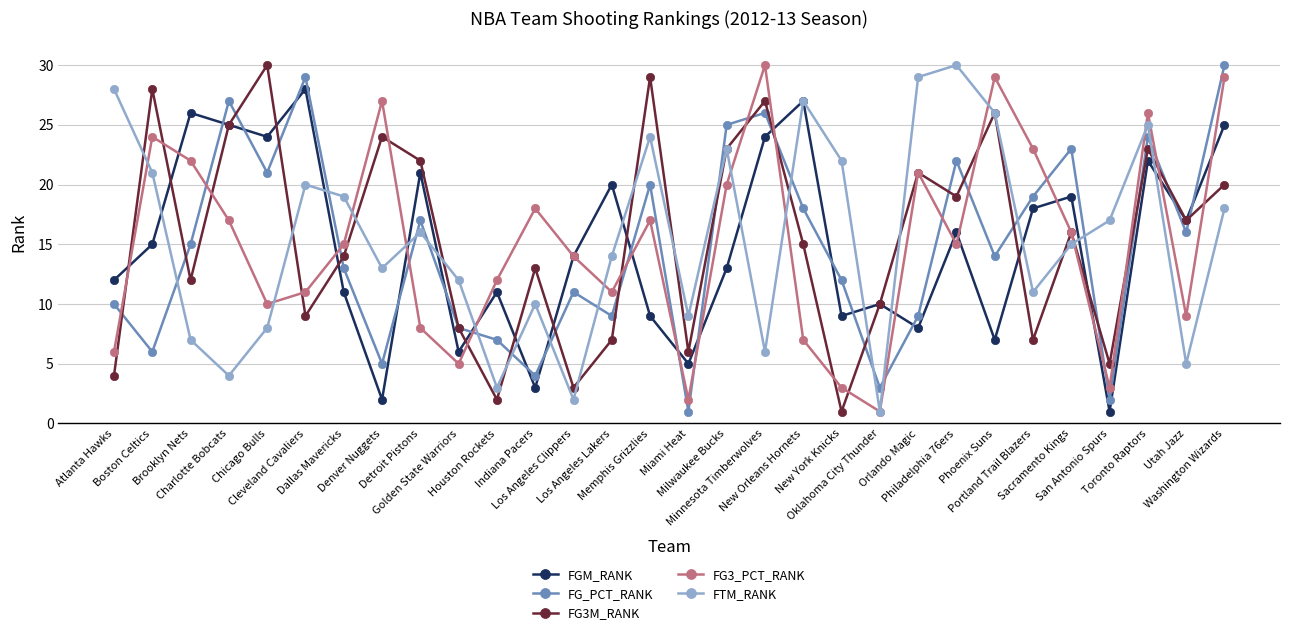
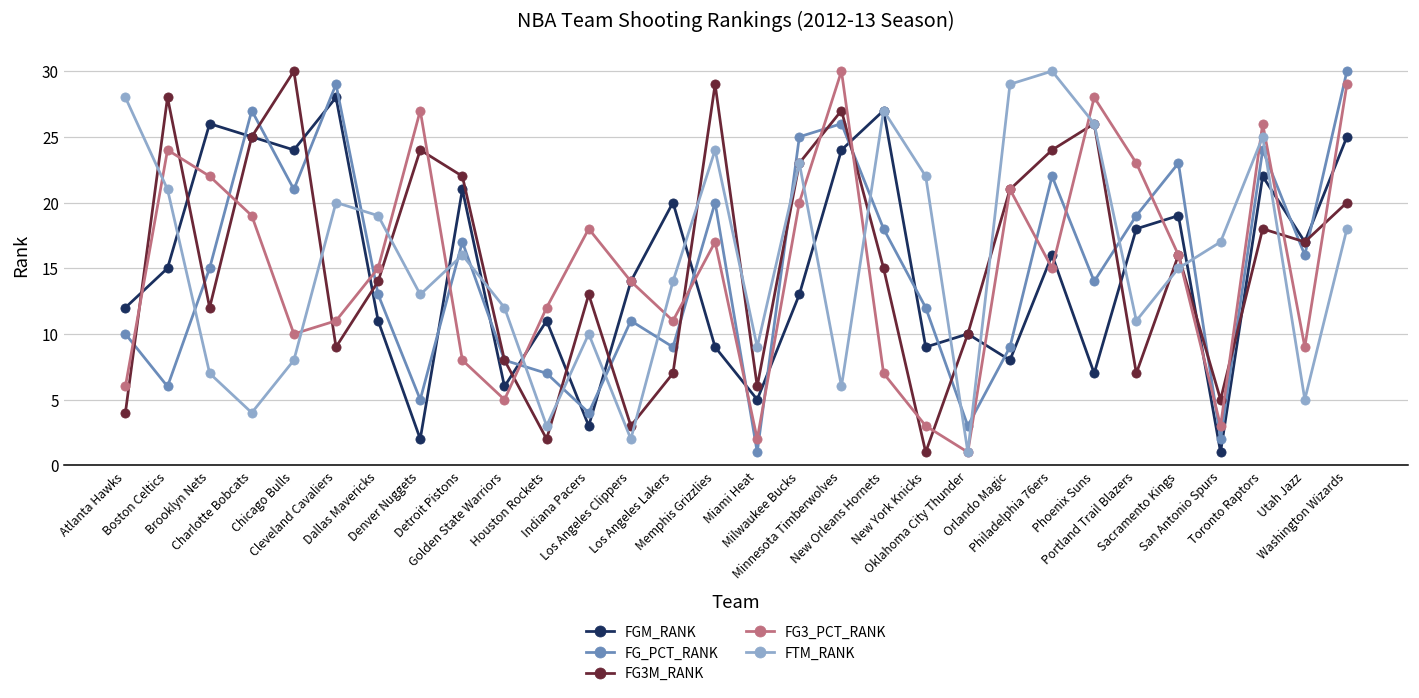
FG3_PCT_RANK, Charlotte Bobcats: 17 -> 19
FG3M_RANK, Philadelphia 76ers: 19 -> 24
FG3_PCT_RANK, Phoenix Suns: 29 -> 28
FG3M_RANK, Toronto Raptors: 23 -> 18
